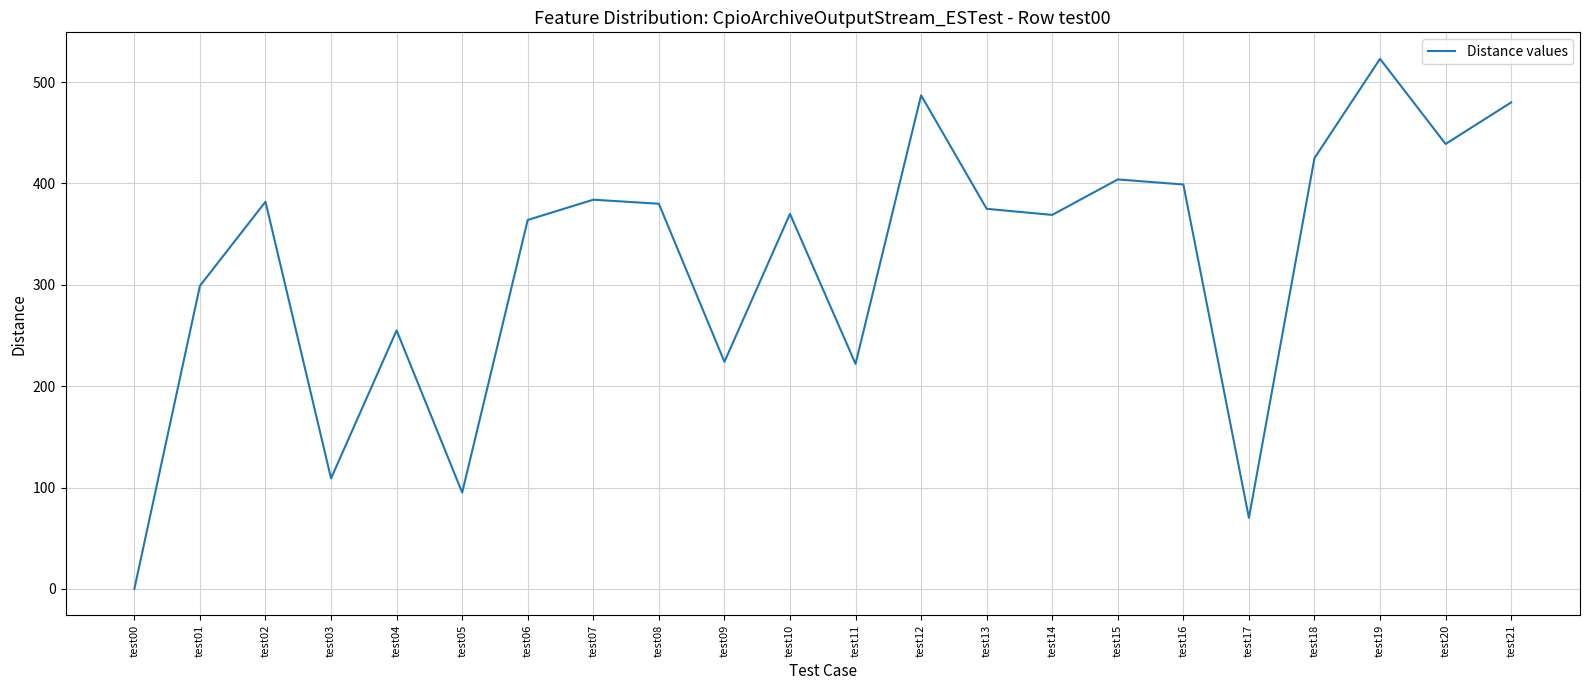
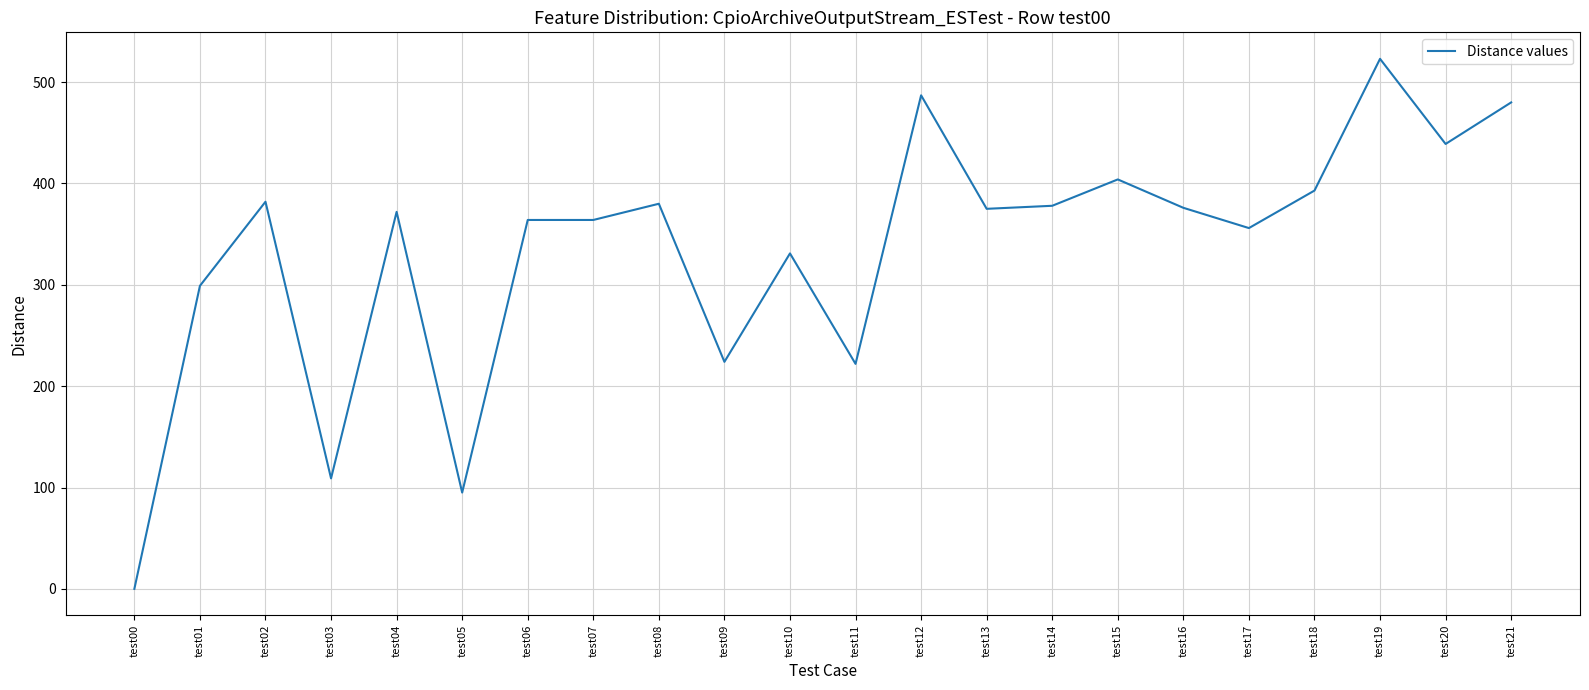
test04: 255 -> 372
test07: 384 -> 364
test10: 370 -> 331
test14: 369 -> 378
test16: 399 -> 376
test17: 70 -> 356
test18: 425 -> 393
